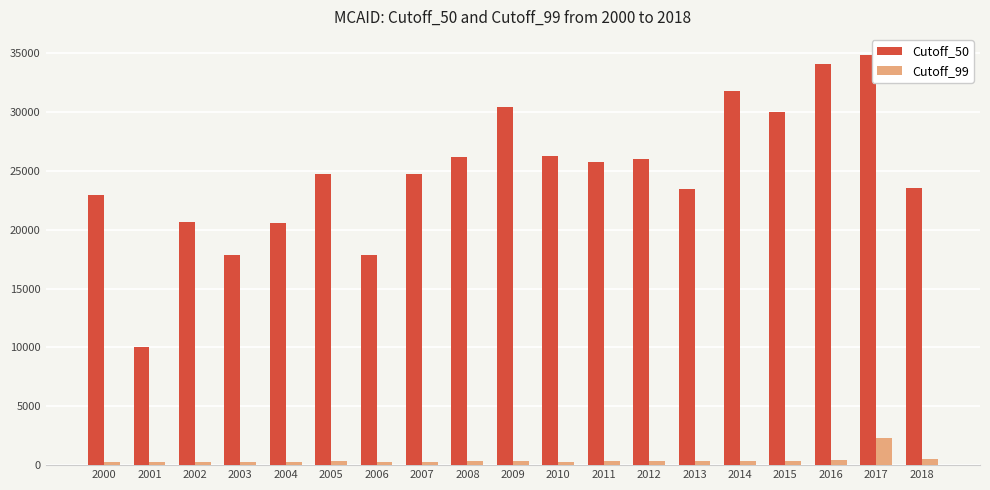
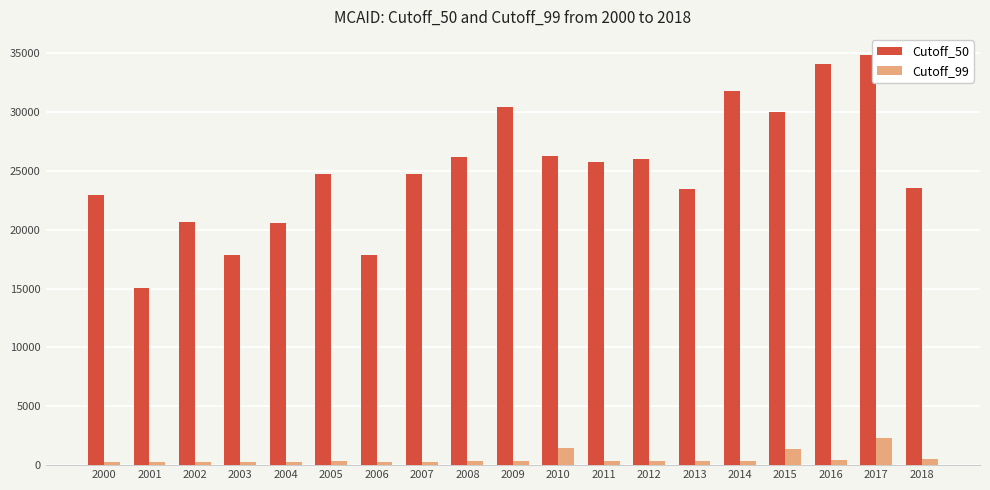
Cutoff_50, 2001: 10100 -> 15000
Cutoff_99, 2010: 300 -> 1500
Cutoff_99, 2015: 400 -> 1400
